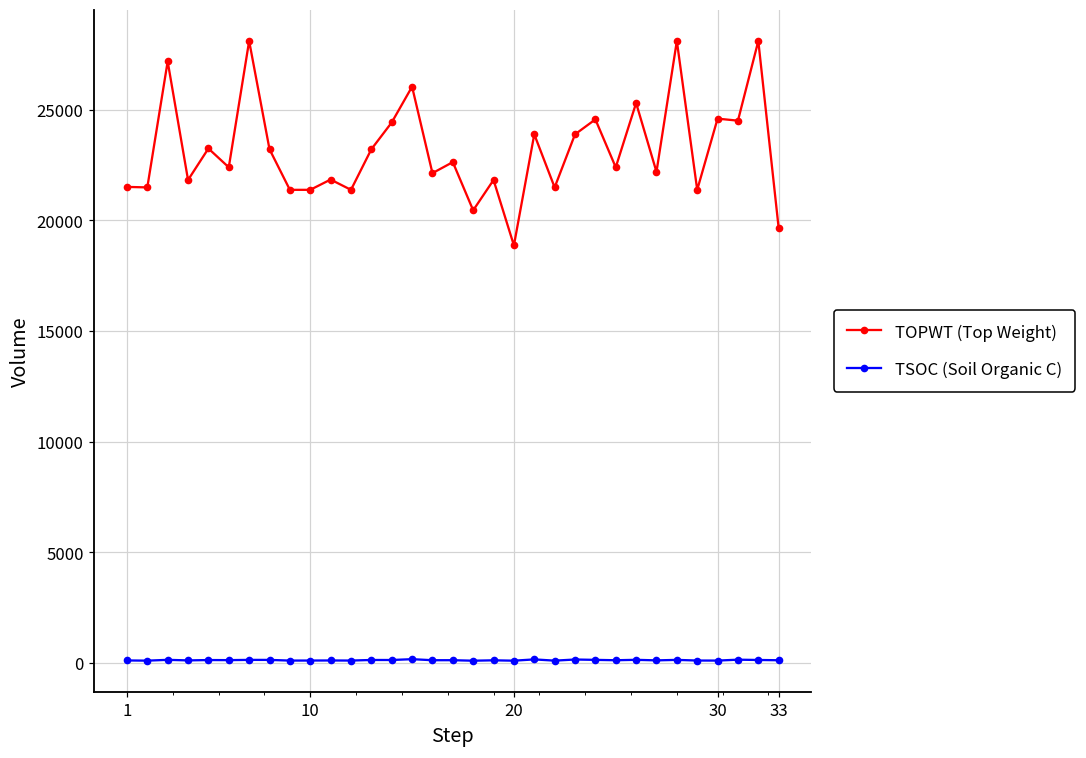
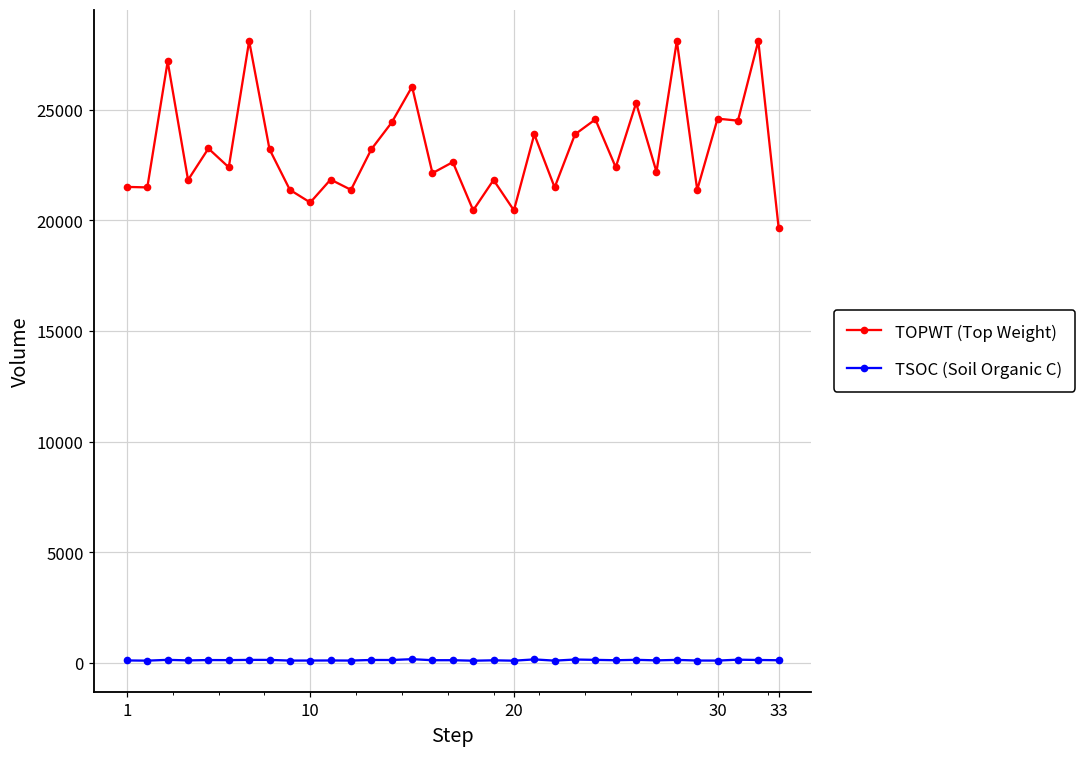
TOPWT (Top Weight), 10: 21400 -> 20800
TOPWT (Top Weight), 20: 18900 -> 20400
